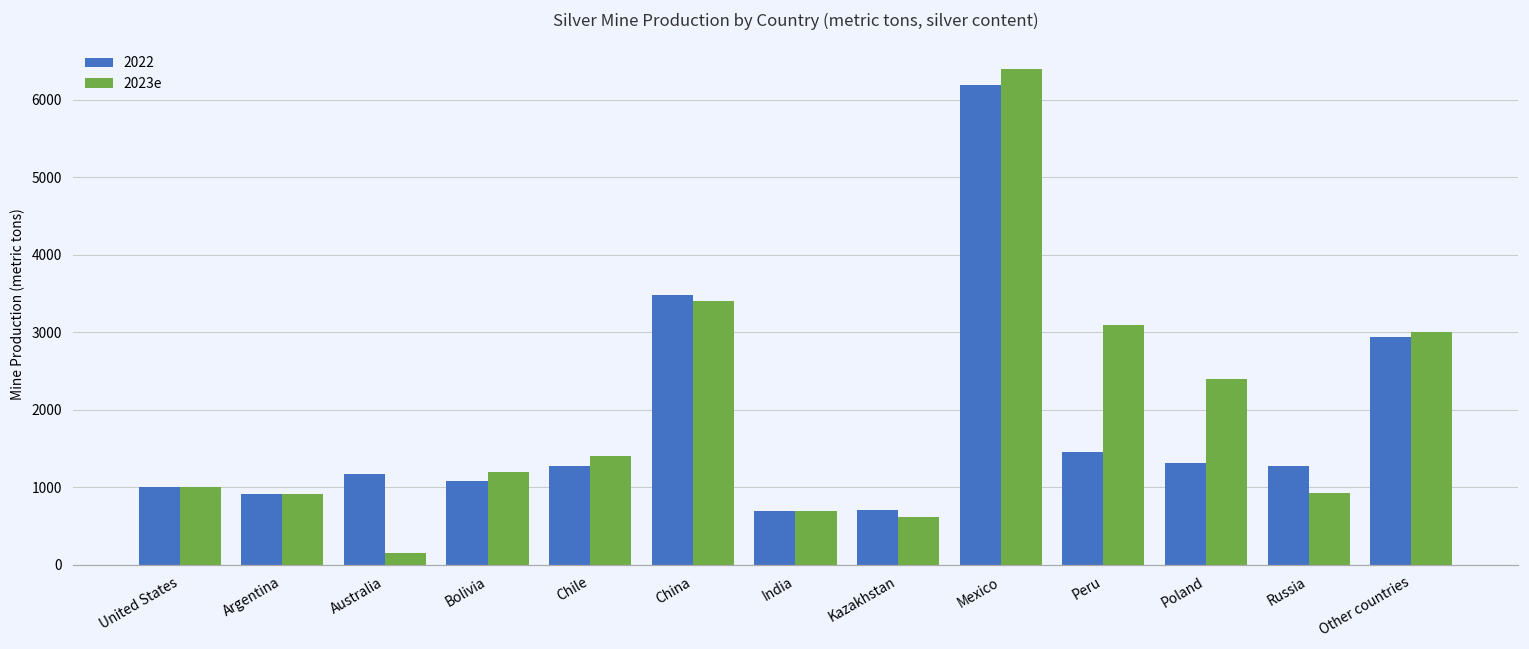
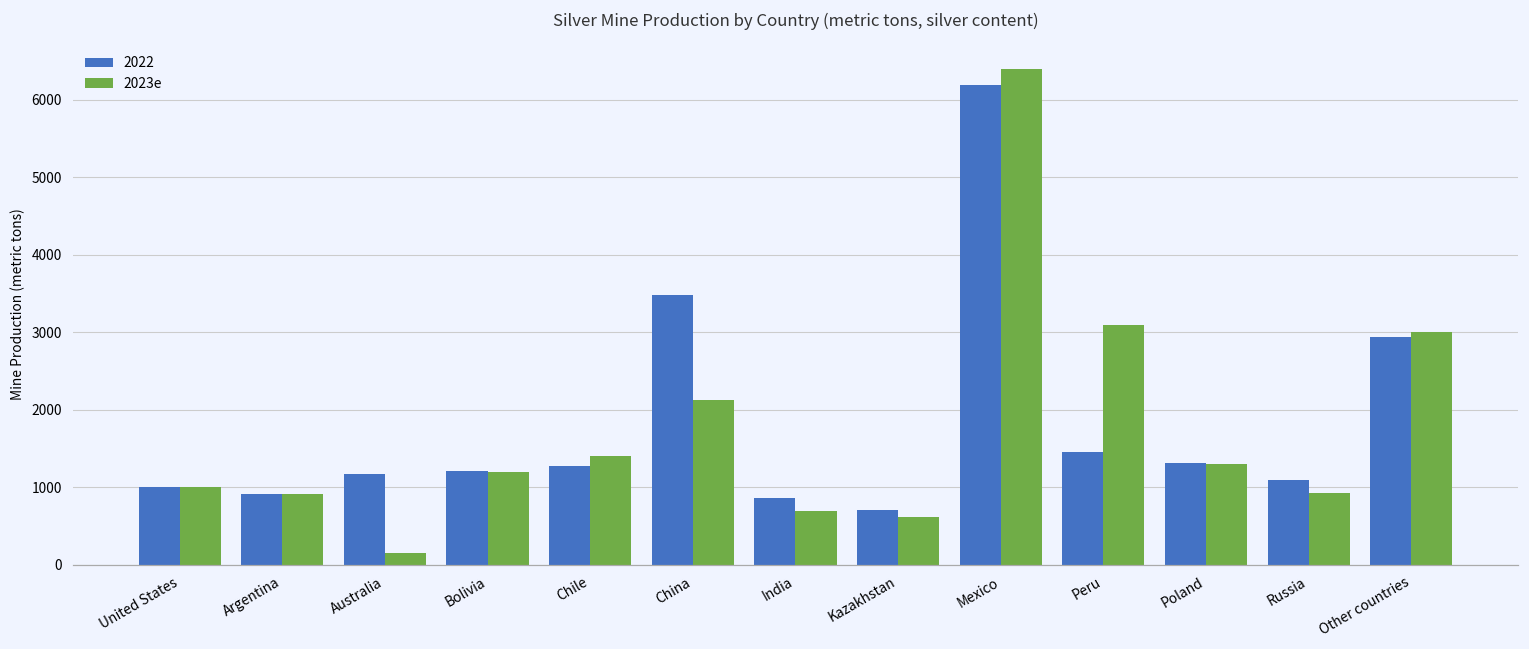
2022, Bolivia: 1100 -> 1200
2023e, China: 3400 -> 2100
2022, India: 700 -> 900
2023e, Poland: 2400 -> 1300
2022, Russia: 1300 -> 1100
